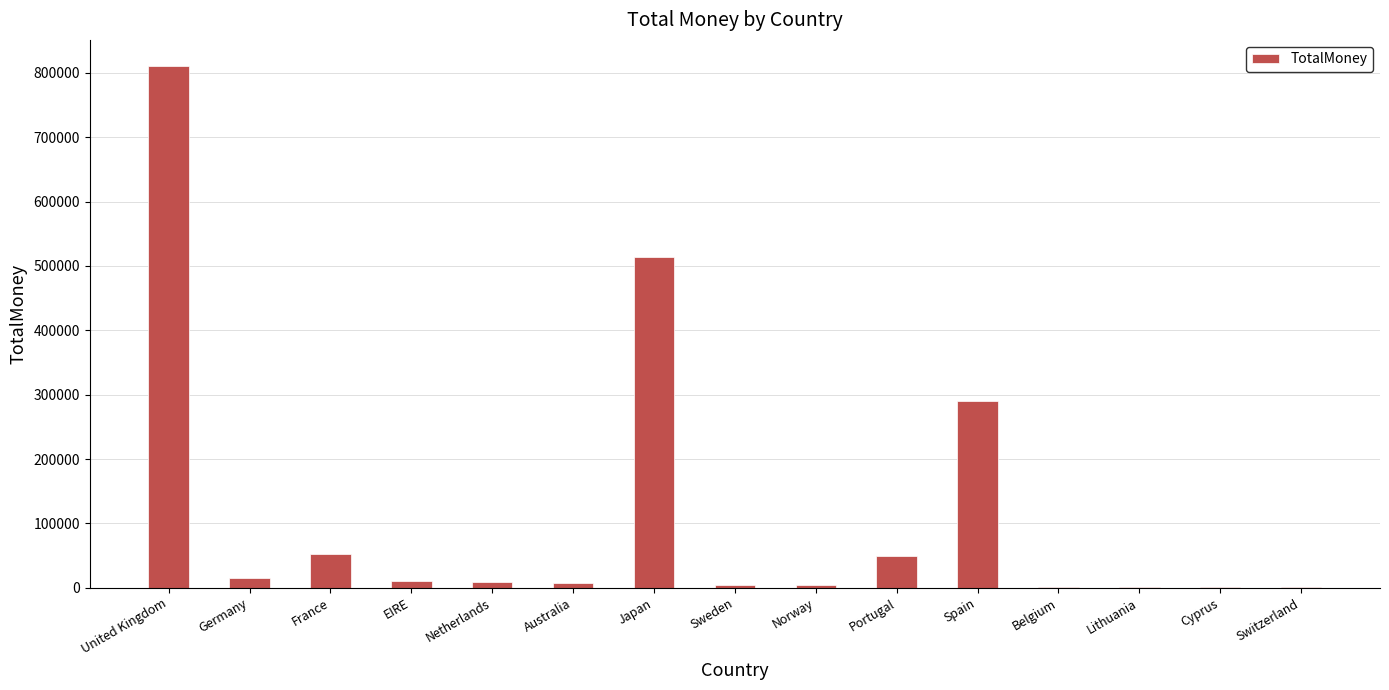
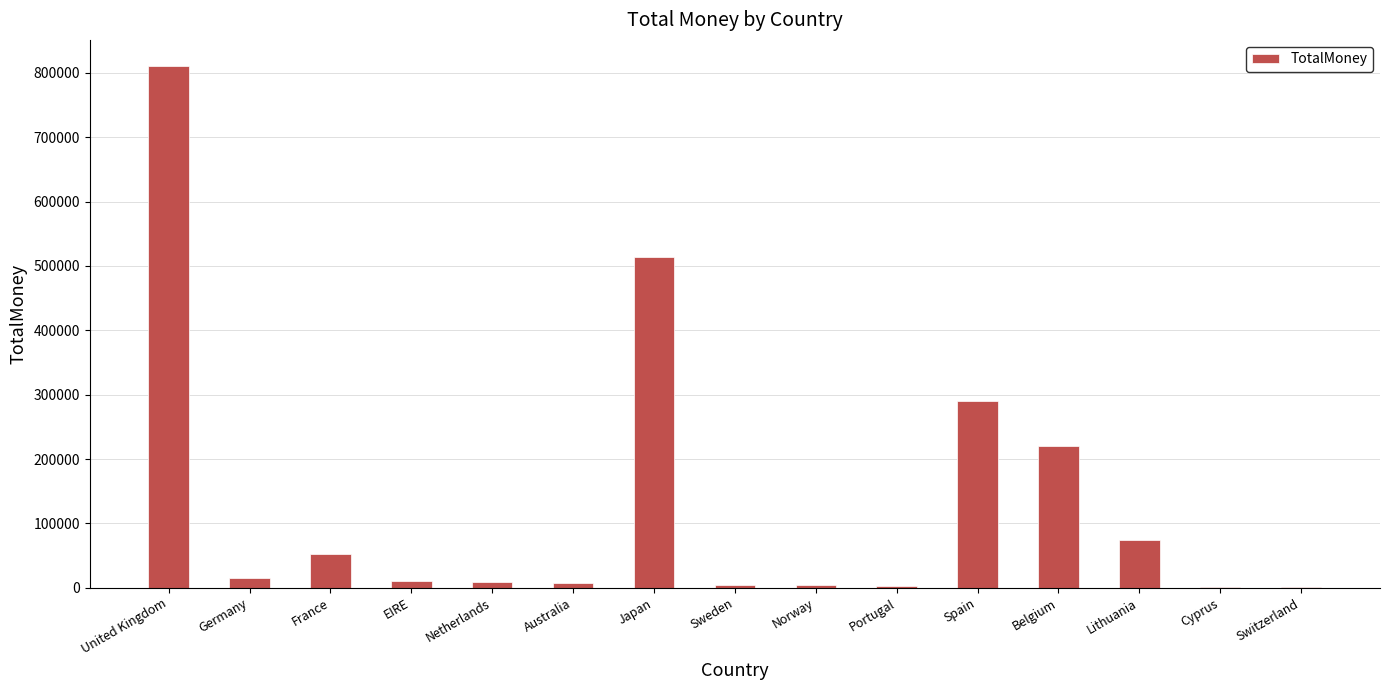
Portugal: 50000 -> 0
Belgium: 0 -> 220000
Lithuania: 0 -> 70000
